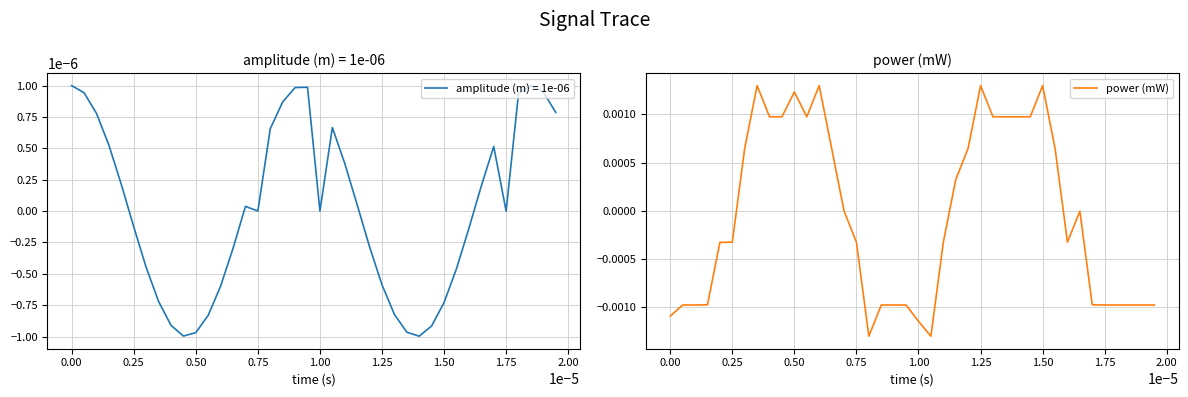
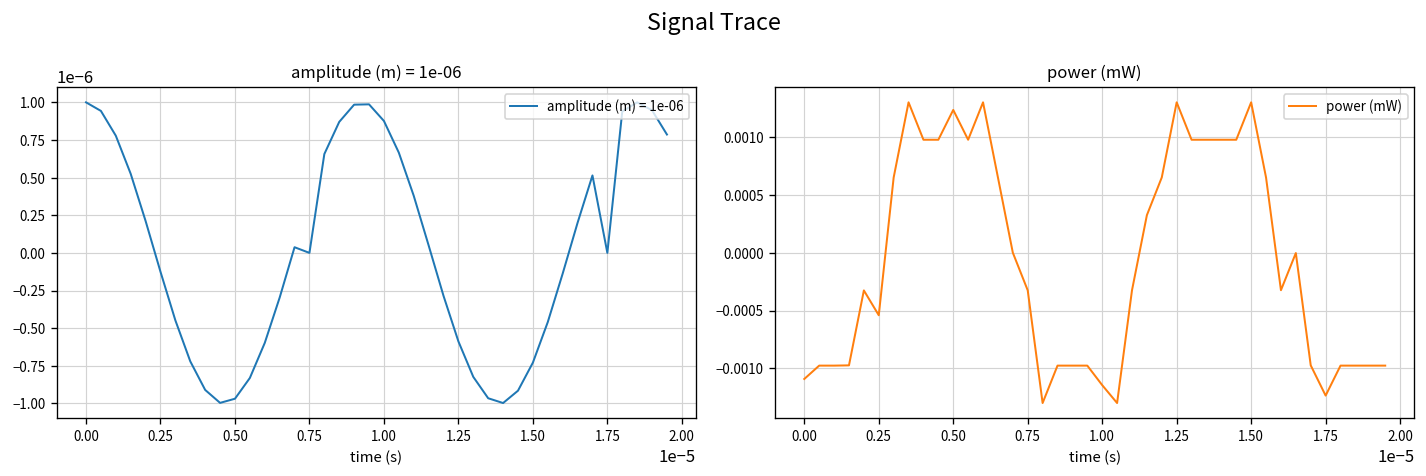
amplitude (m) = 1e-06, 1.00: 0.000000 -> 0.000001
power (mW), 0.25: -0.0003 -> -0.0005
power (mW), 1.75: -0.0010 -> -0.0012
